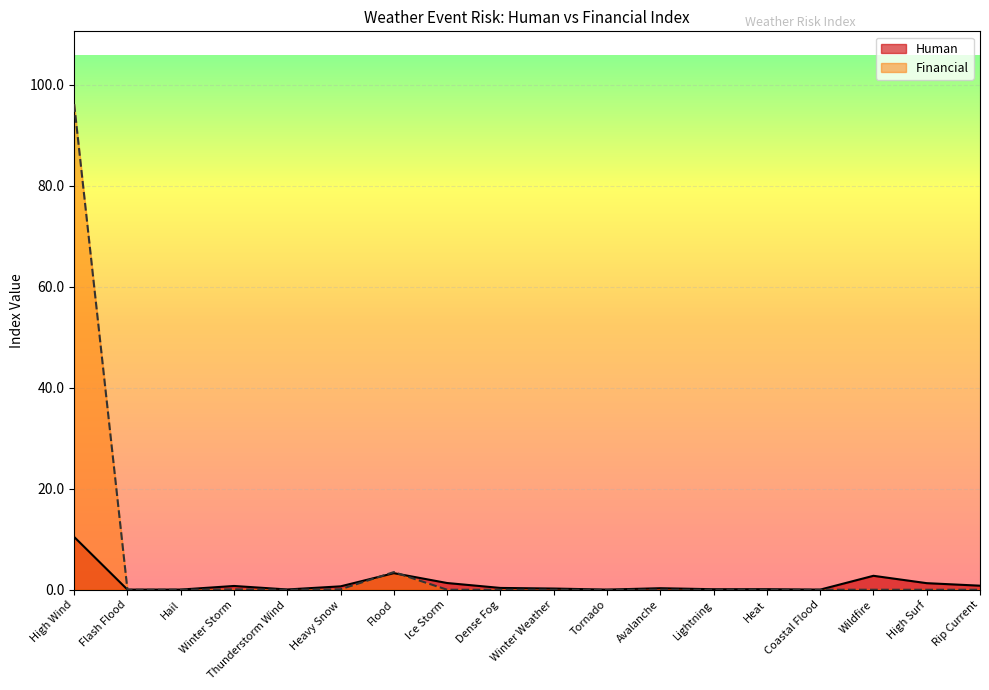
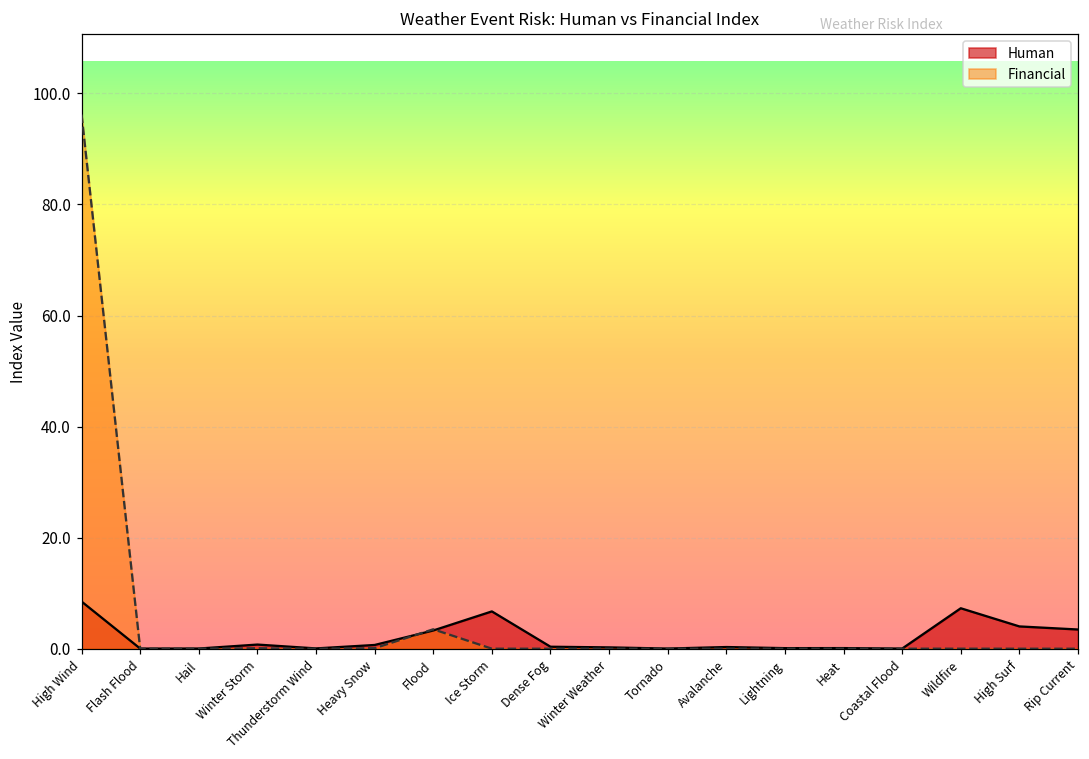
Human, High Wind: 10 -> 8
Human, Ice Storm: 1 -> 7
Human, Wildfire: 3 -> 7
Human, High Surf: 1 -> 4
Human, Rip Current: 1 -> 3
